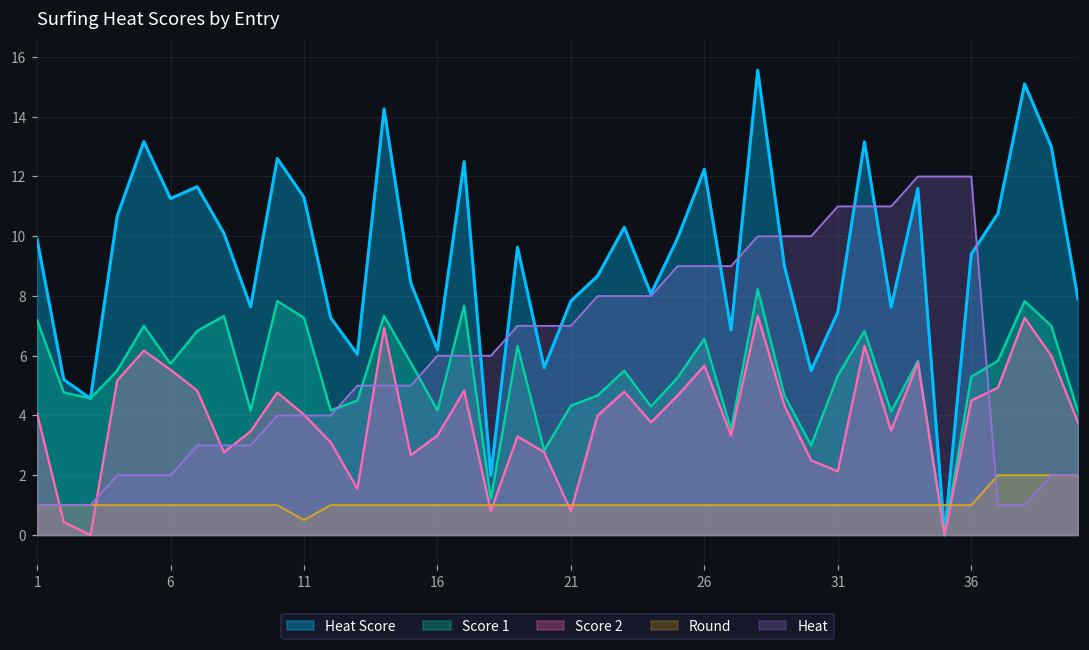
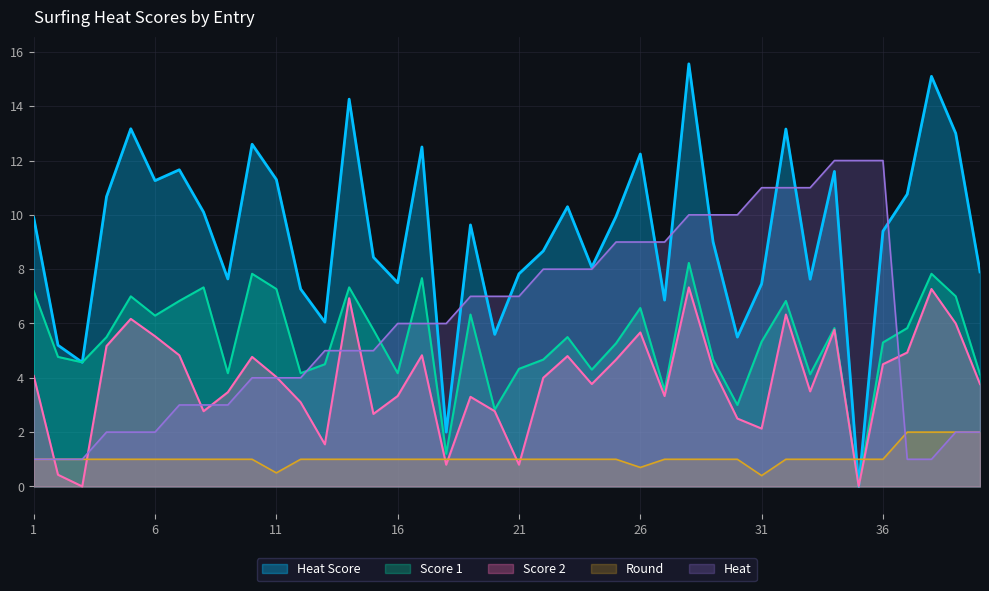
Score 1, 6: 5.7 -> 6.3
Heat Score, 16: 6.2 -> 7.5
Round, 26: 1.0 -> 0.7
Round, 31: 1.0 -> 0.4
